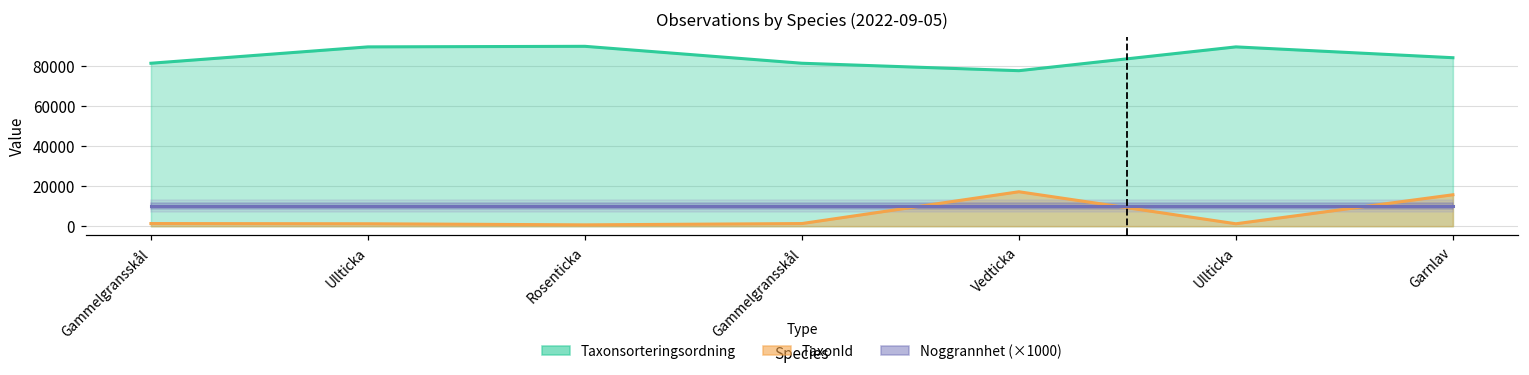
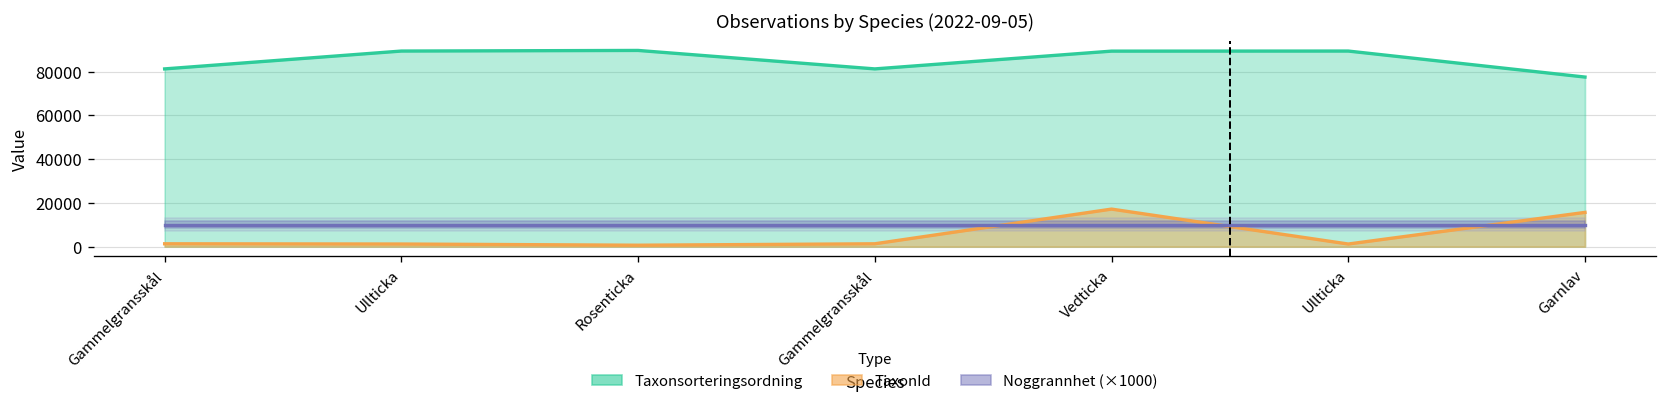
Taxonsorteringsordning, Vedticka: 78000 -> 89000
Taxonsorteringsordning, Garnlav: 84000 -> 78000
